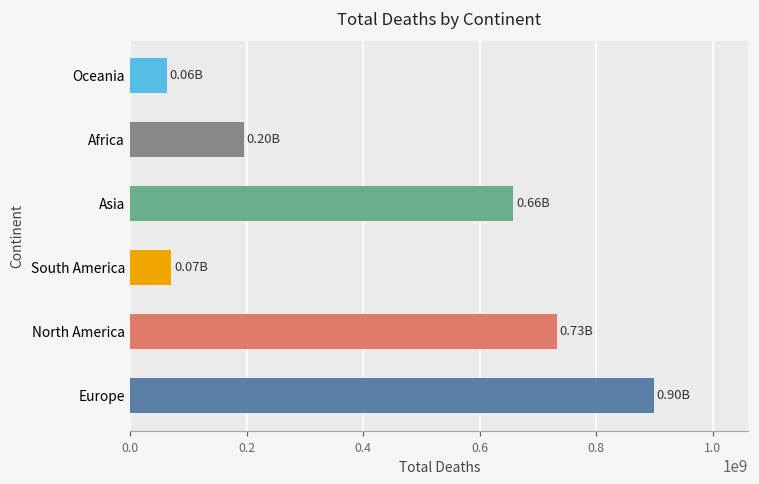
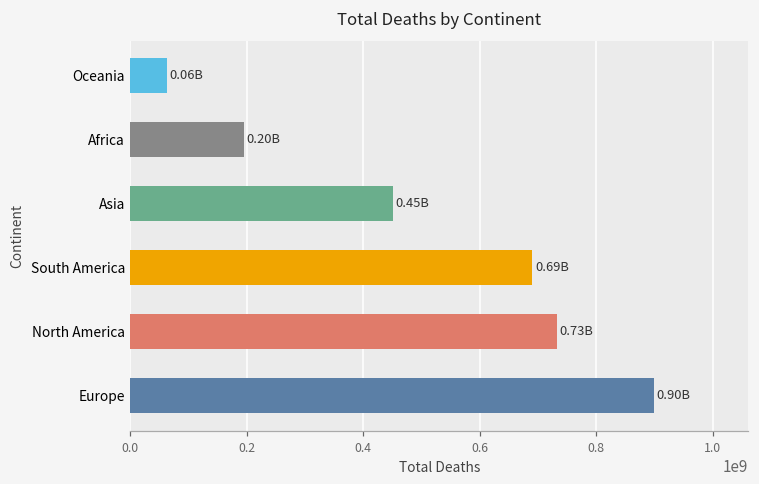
Asia: 0.66B -> 0.45B
South America: 0.07B -> 0.69B
